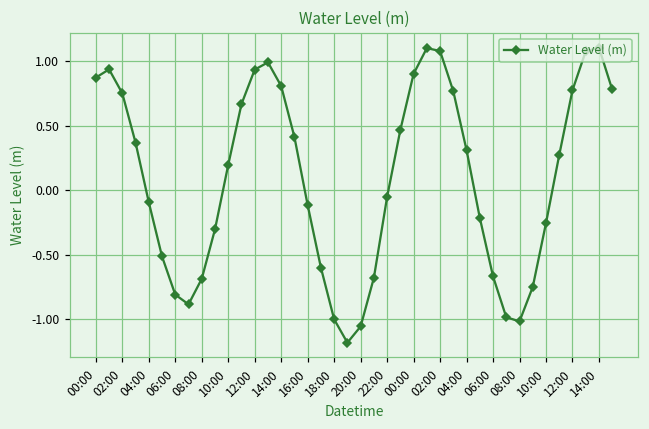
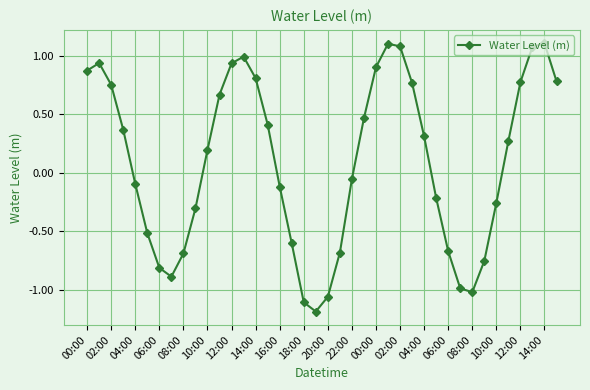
18:00: -1.00 -> -1.11
